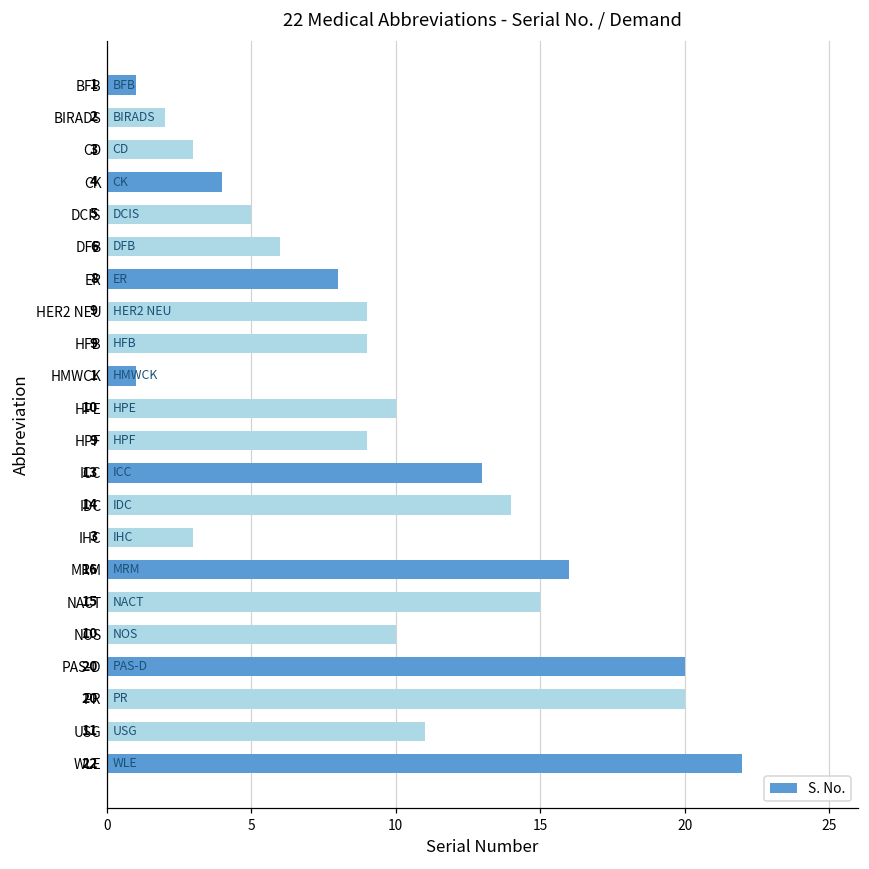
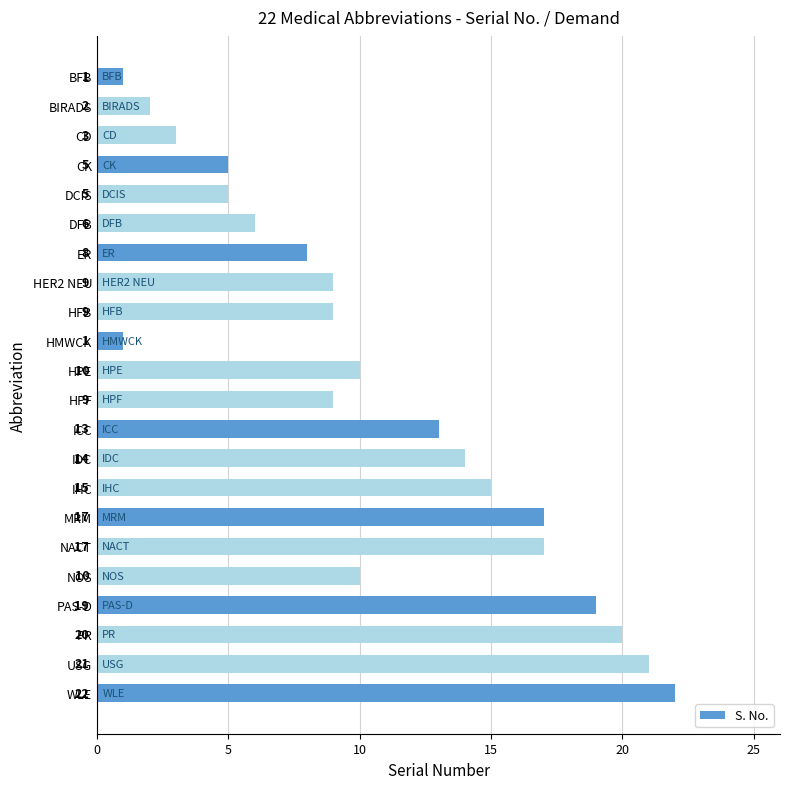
CK: 4 -> 5
IHC: 3 -> 15
MRM: 16 -> 17
NACT: 15 -> 17
PAS-D: 20 -> 19
USG: 11 -> 21
